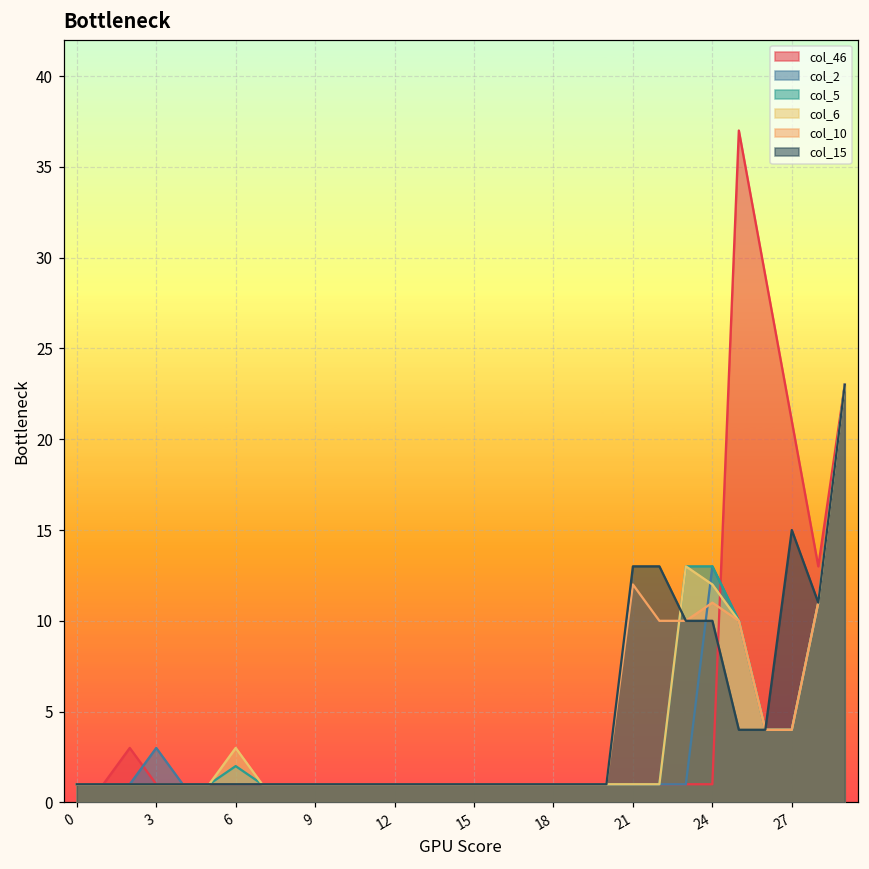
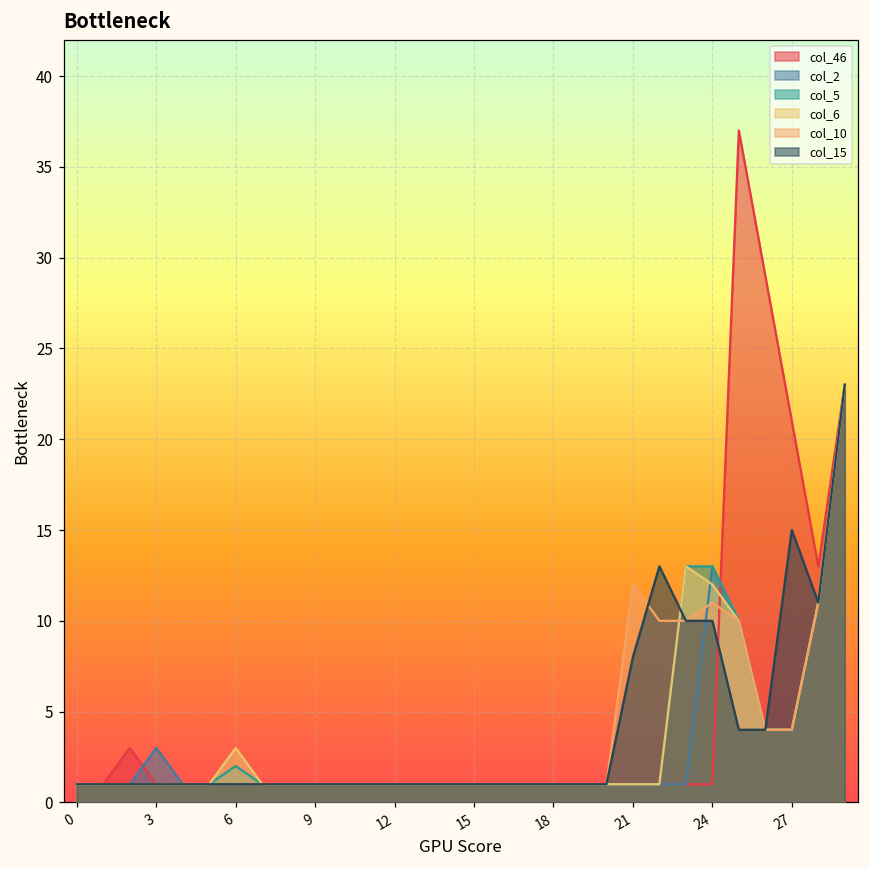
col_15, 21: 13 -> 8
